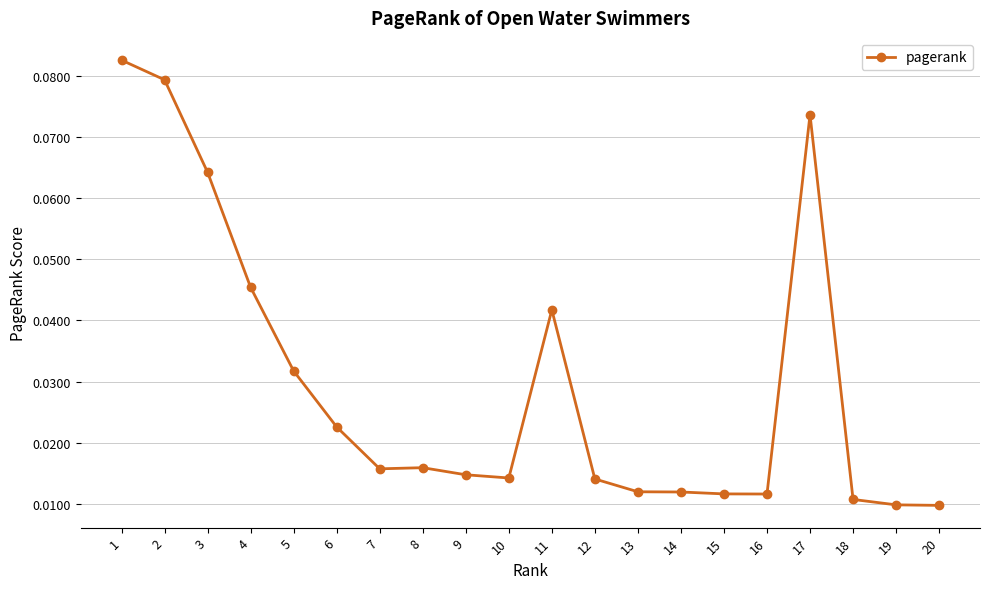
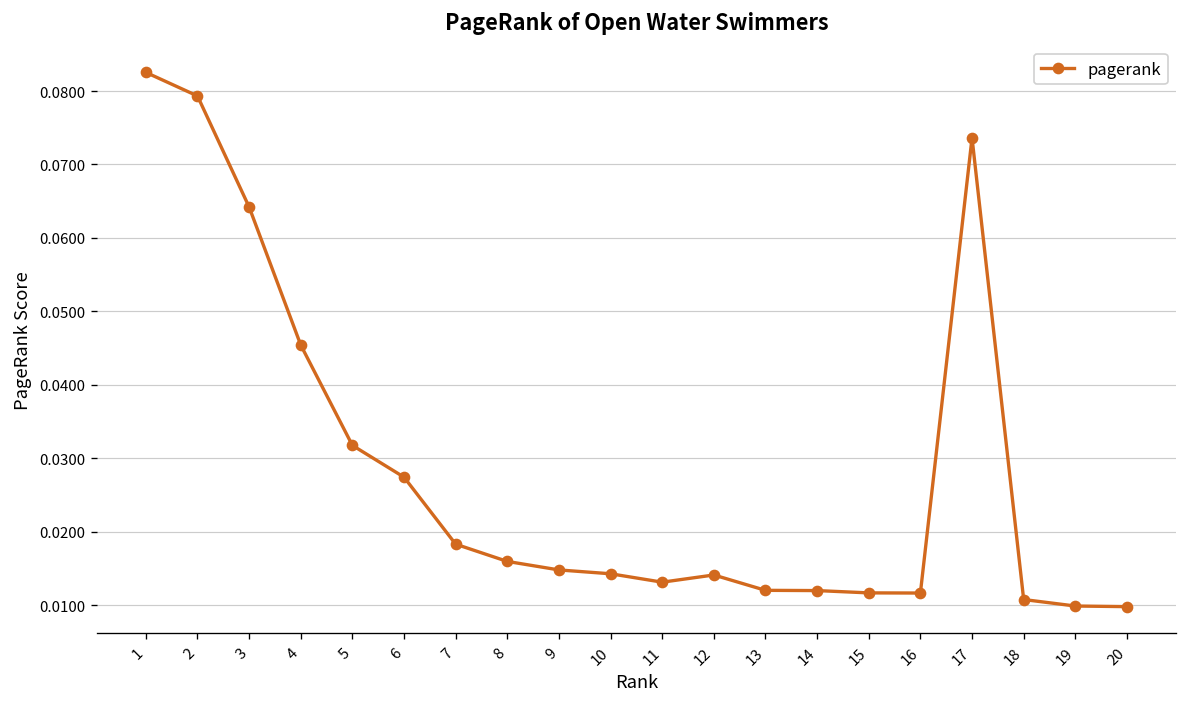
6: 0.023 -> 0.027
7: 0.016 -> 0.018
11: 0.042 -> 0.013
